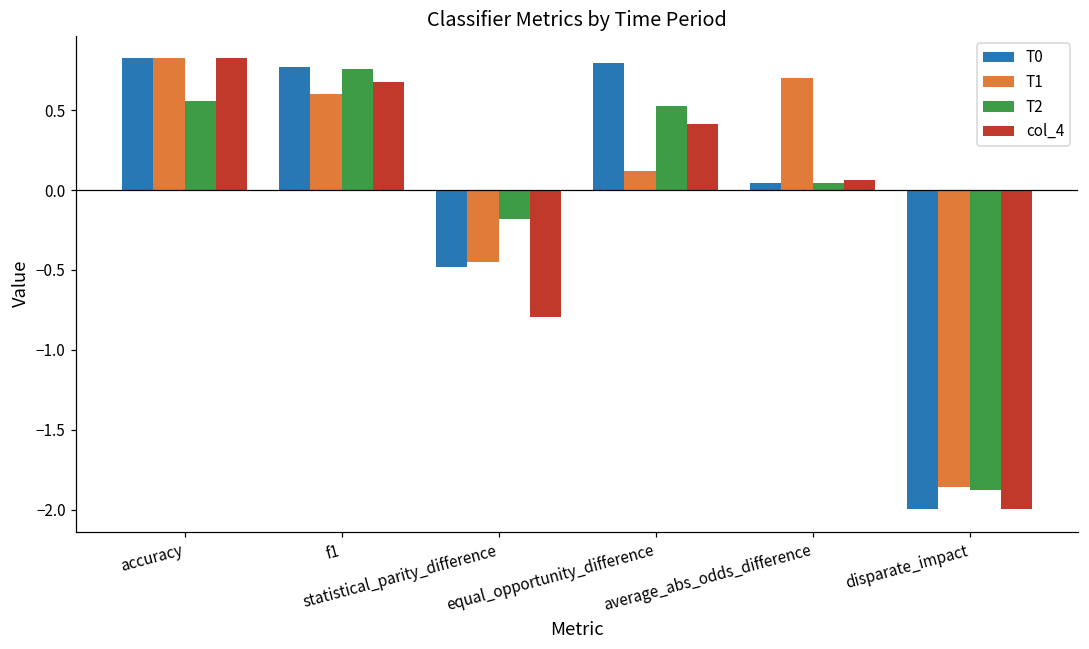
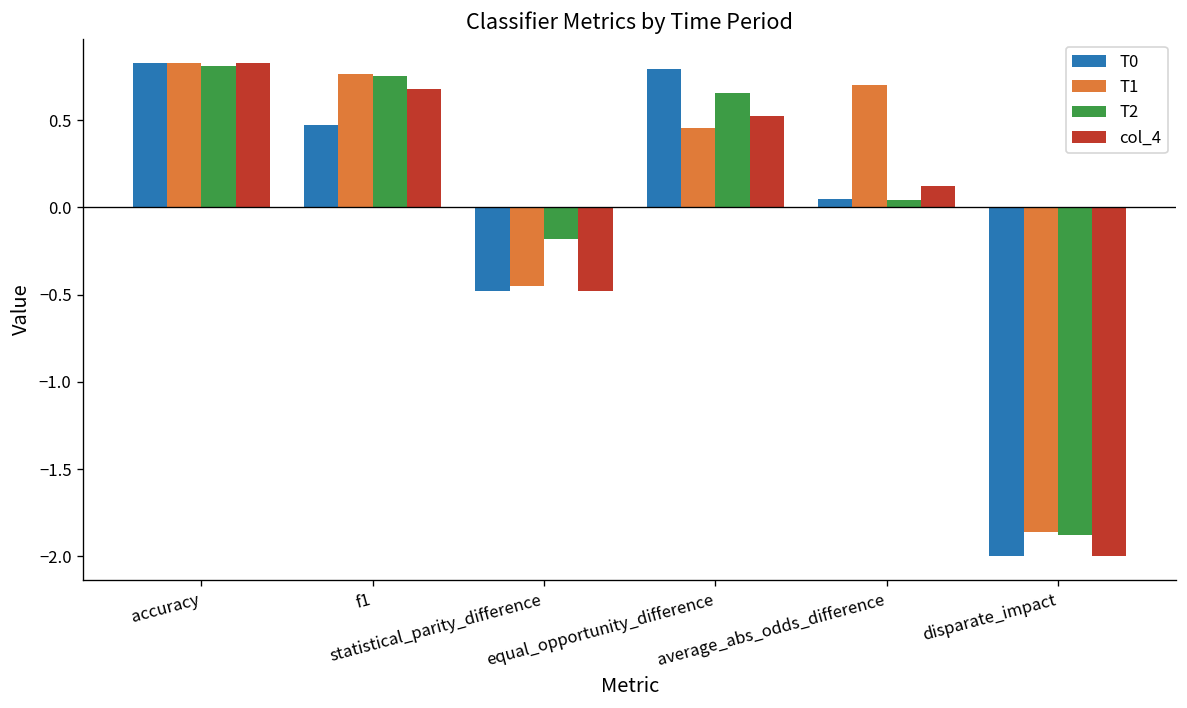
T2, accuracy: 0.55 -> 0.81
T0, f1: 0.77 -> 0.47
T1, f1: 0.60 -> 0.77
col_4, statistical_parity_difference: -0.79 -> -0.48
T1, equal_opportunity_difference: 0.12 -> 0.46
T2, equal_opportunity_difference: 0.53 -> 0.65
col_4, equal_opportunity_difference: 0.42 -> 0.52
col_4, average_abs_odds_difference: 0.06 -> 0.12
